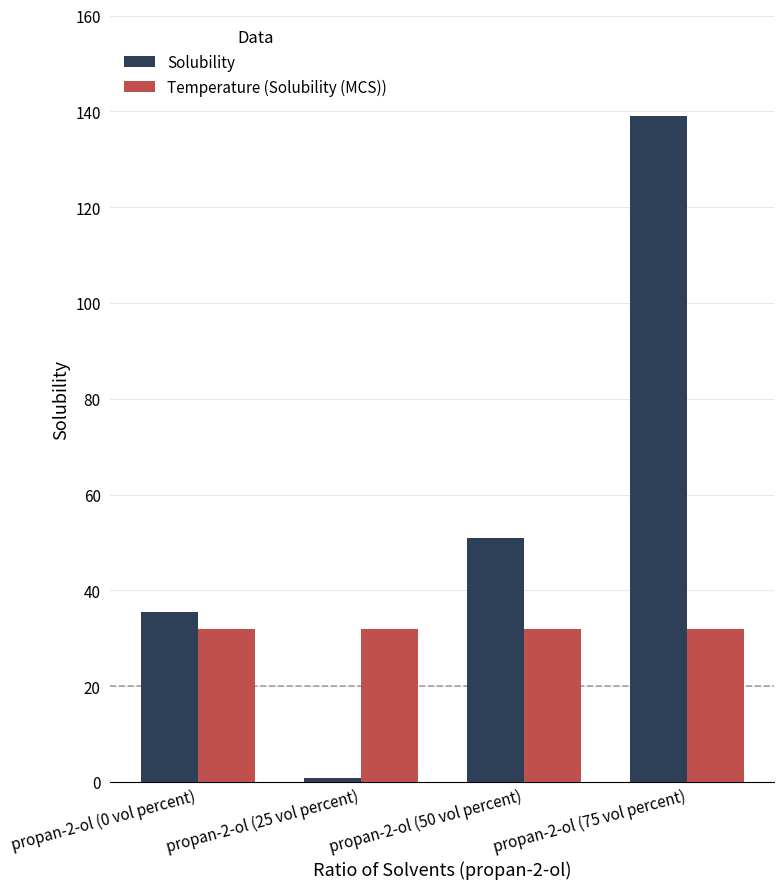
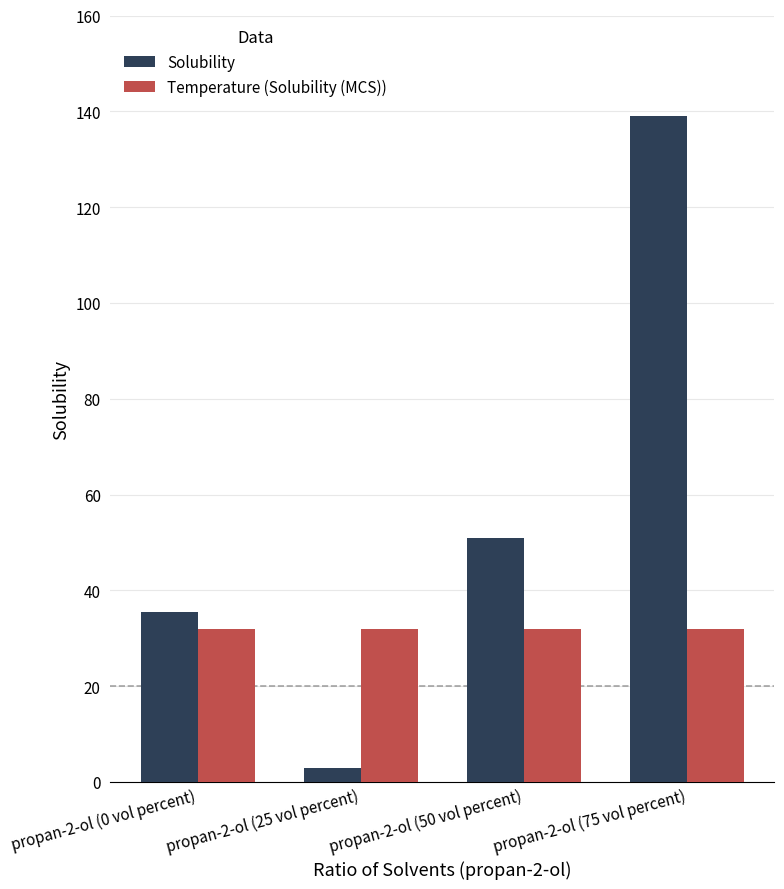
Solubility, propan-2-ol (25 vol percent): 1 -> 3
